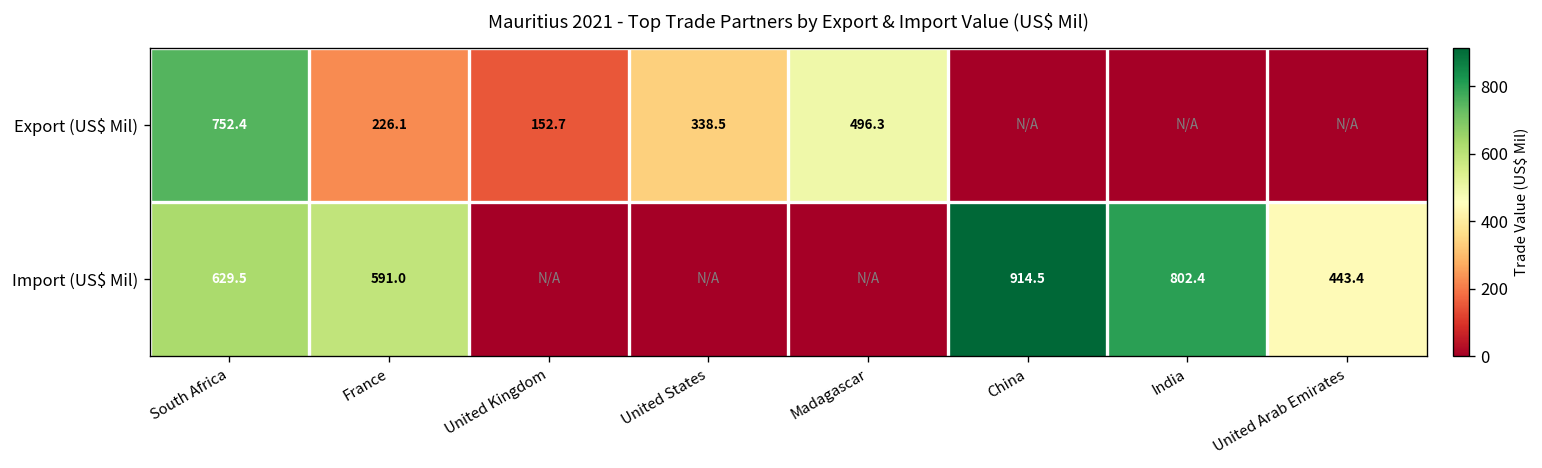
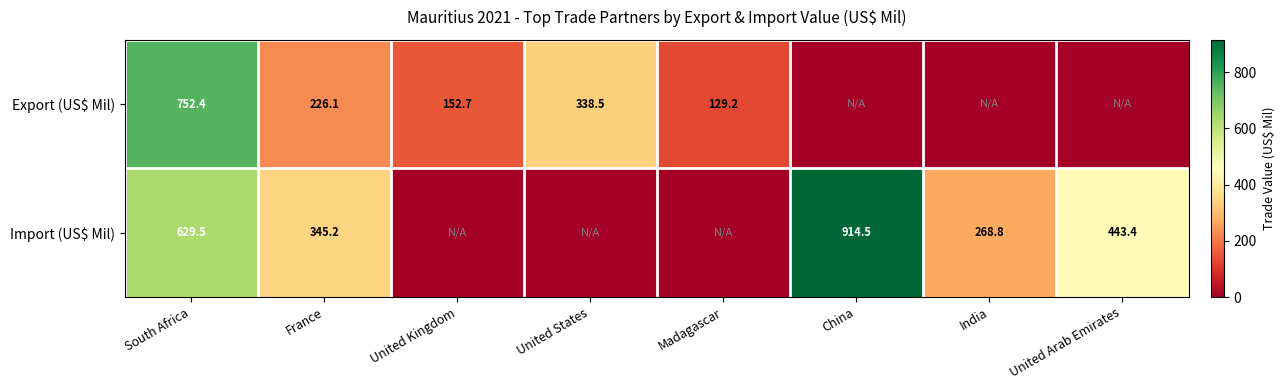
Export (US$ Mil), Madagascar: 496.3 -> 129.2
Import (US$ Mil), France: 591.0 -> 345.2
Import (US$ Mil), India: 802.4 -> 268.8
